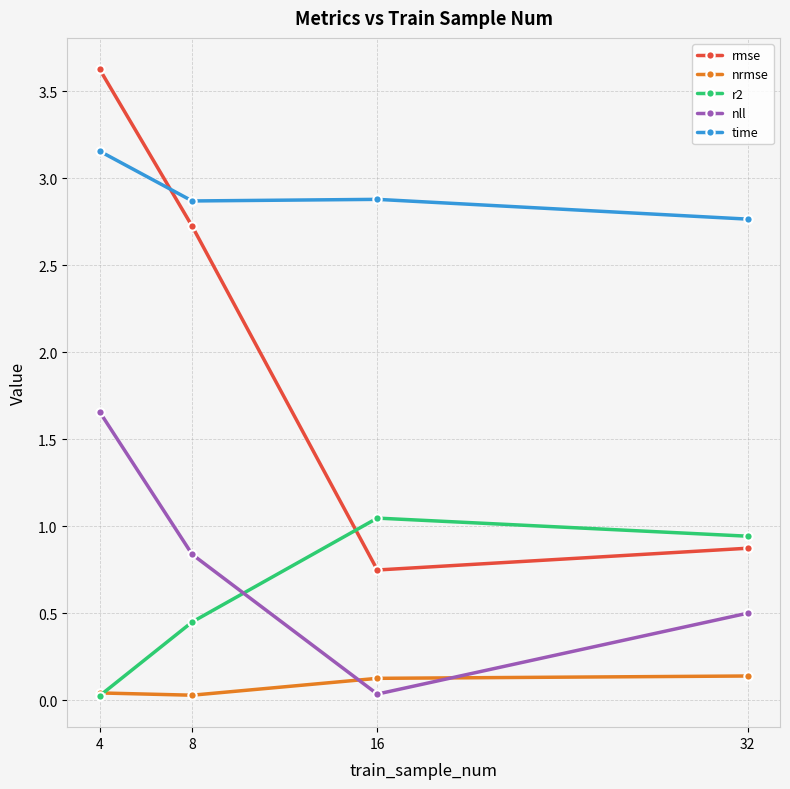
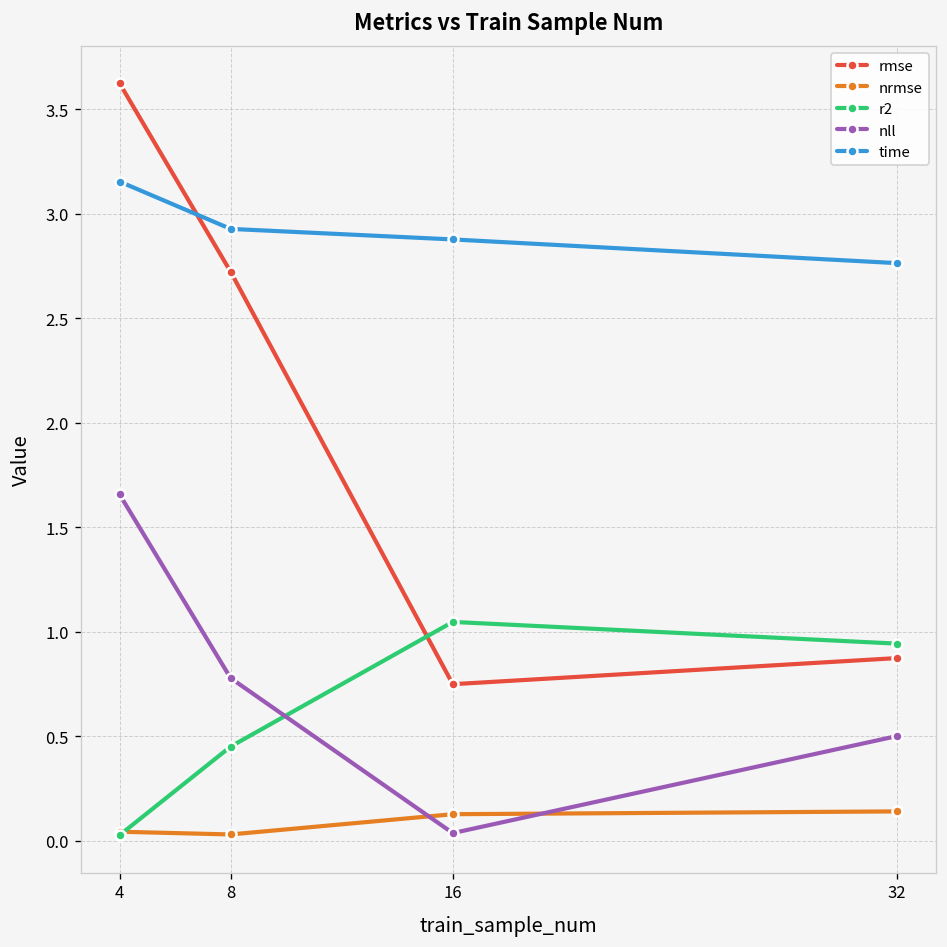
nll, 8: 0.84 -> 0.78
time, 8: 2.87 -> 2.93
